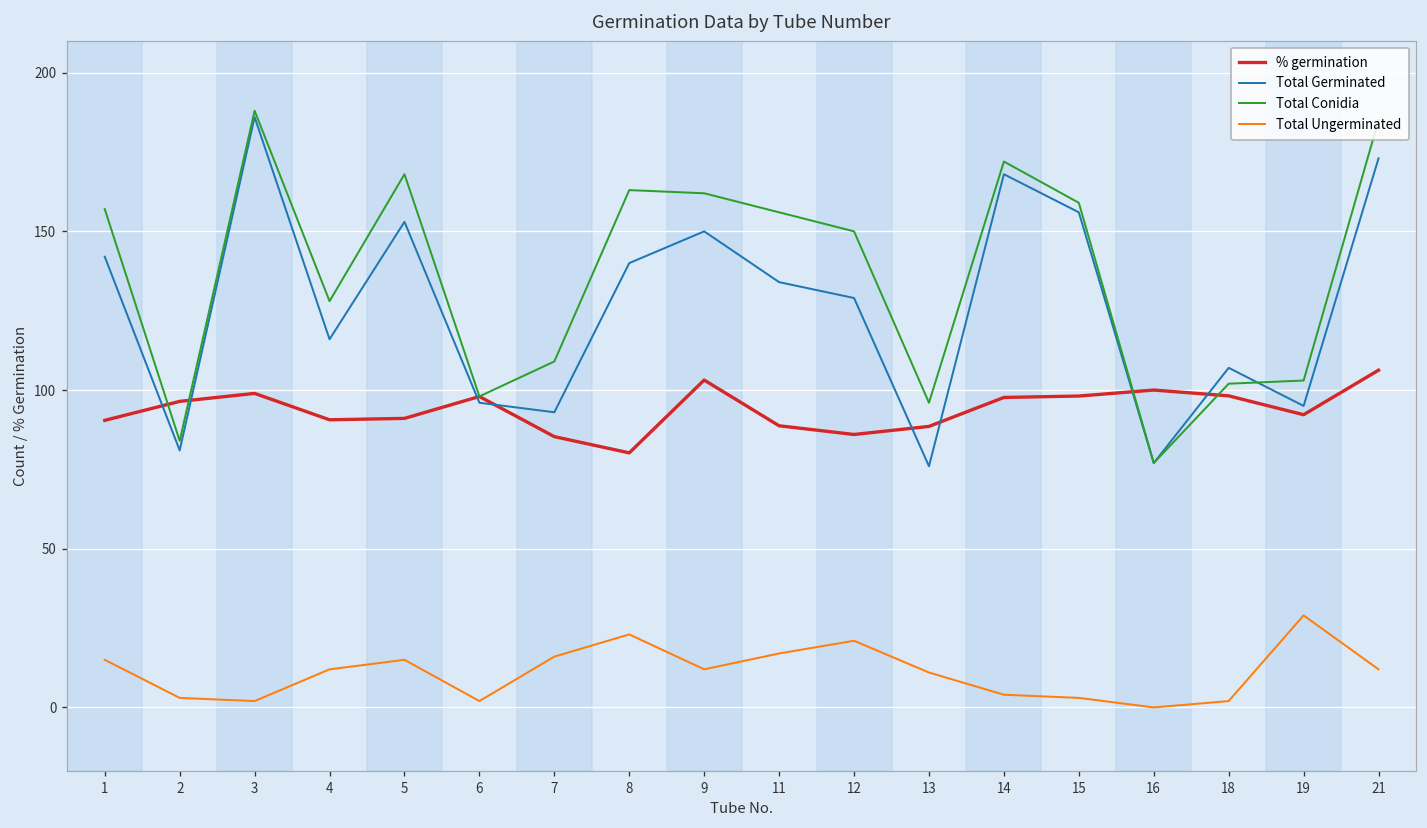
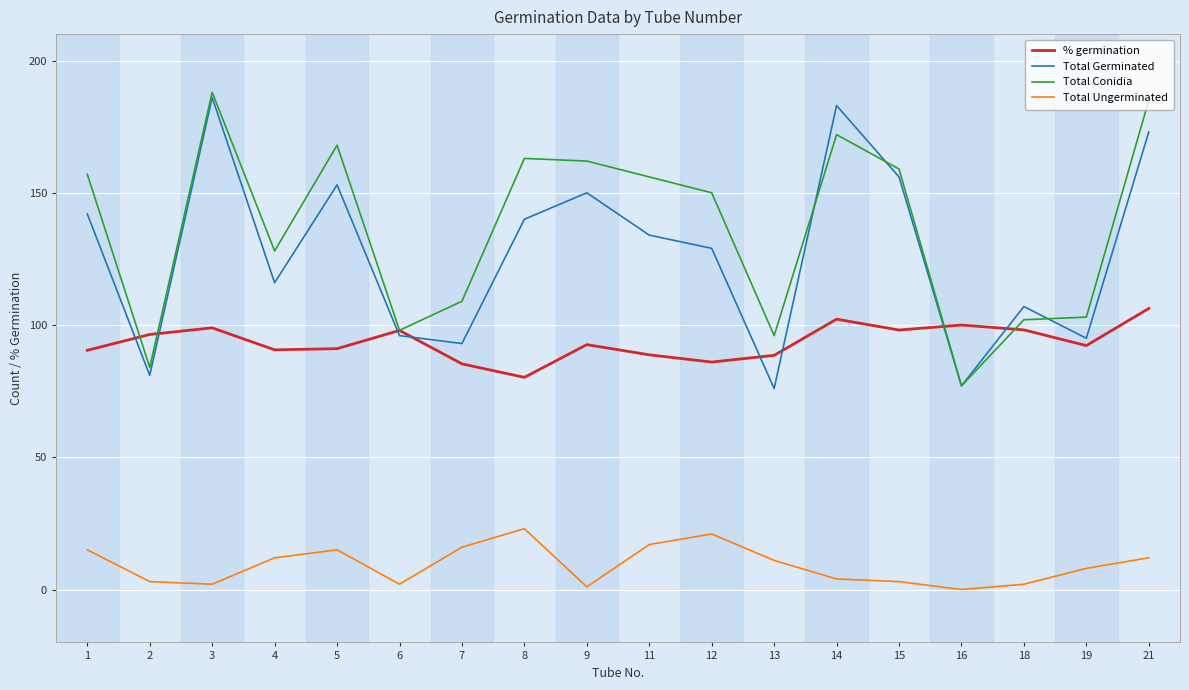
% germination, 9: 103 -> 93
Total Ungerminated, 9: 12 -> 1
% germination, 14: 98 -> 102
Total Germinated, 14: 168 -> 183
Total Ungerminated, 19: 29 -> 8
